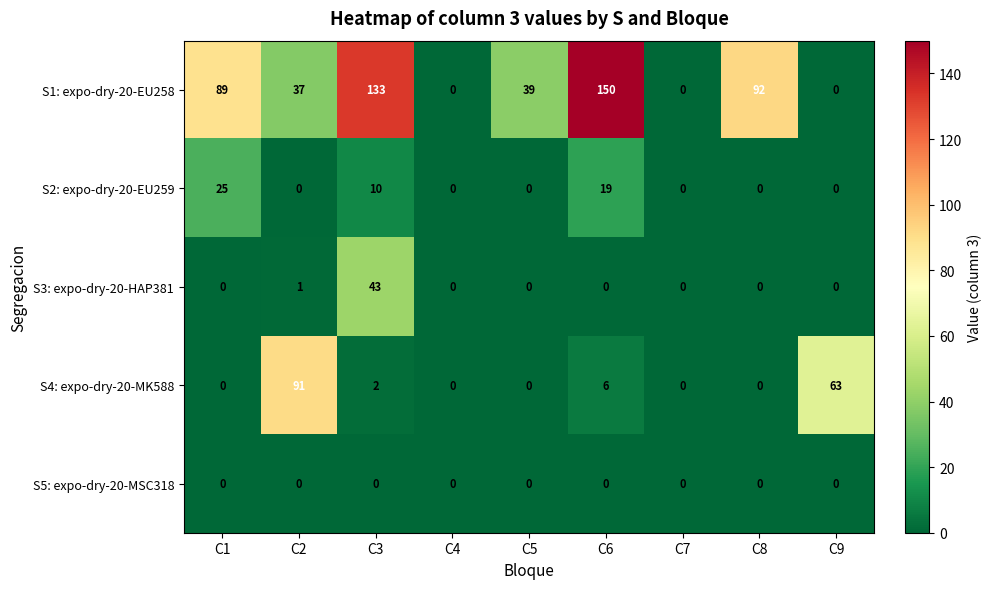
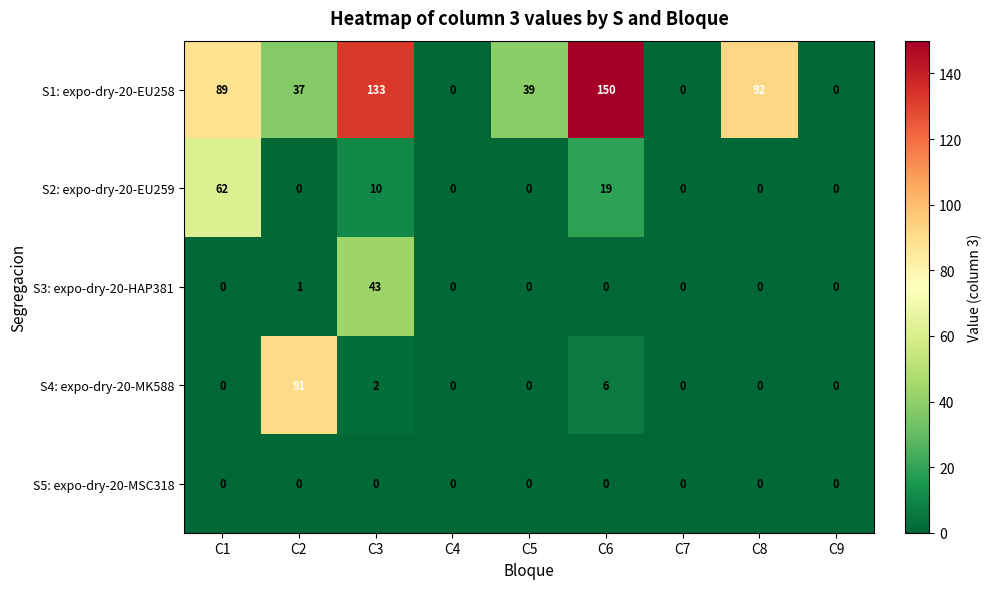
S2: expo-dry-20-EU259, C1: 25 -> 62
S4: expo-dry-20-MK588, C9: 63 -> 0
